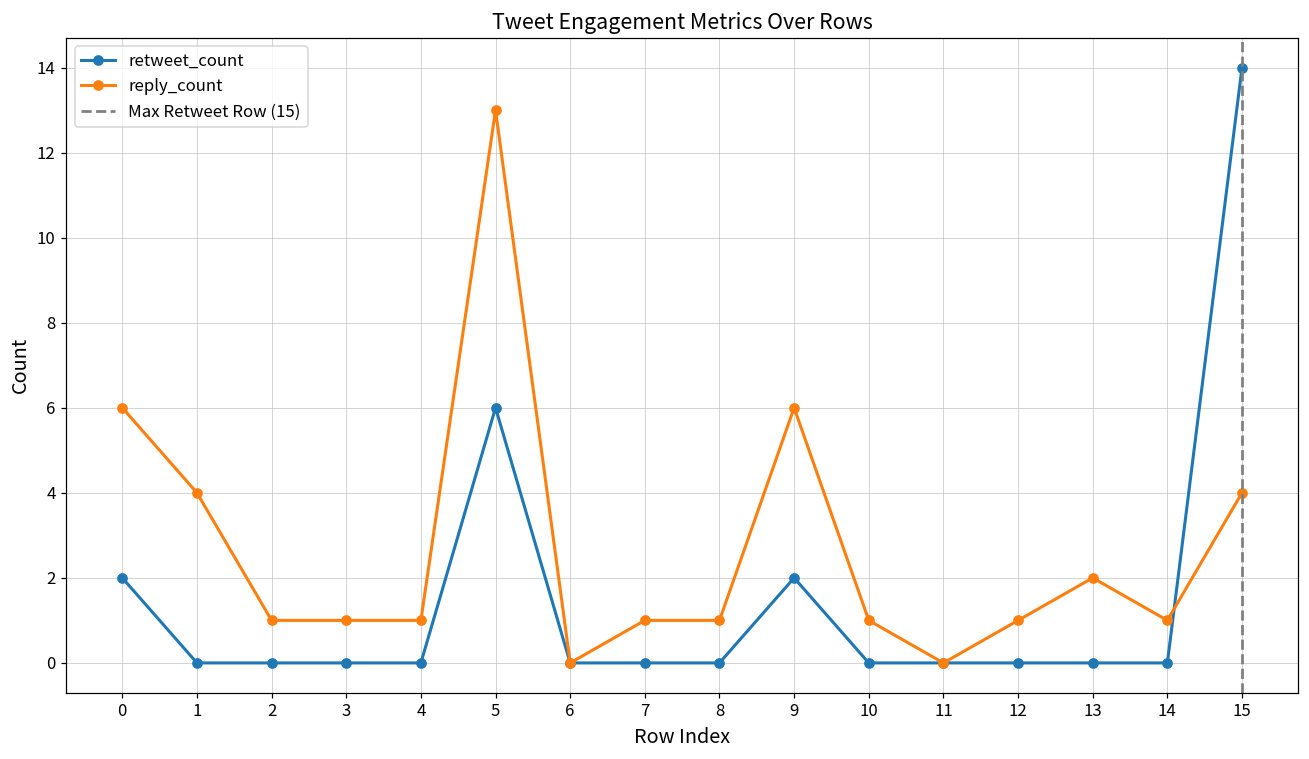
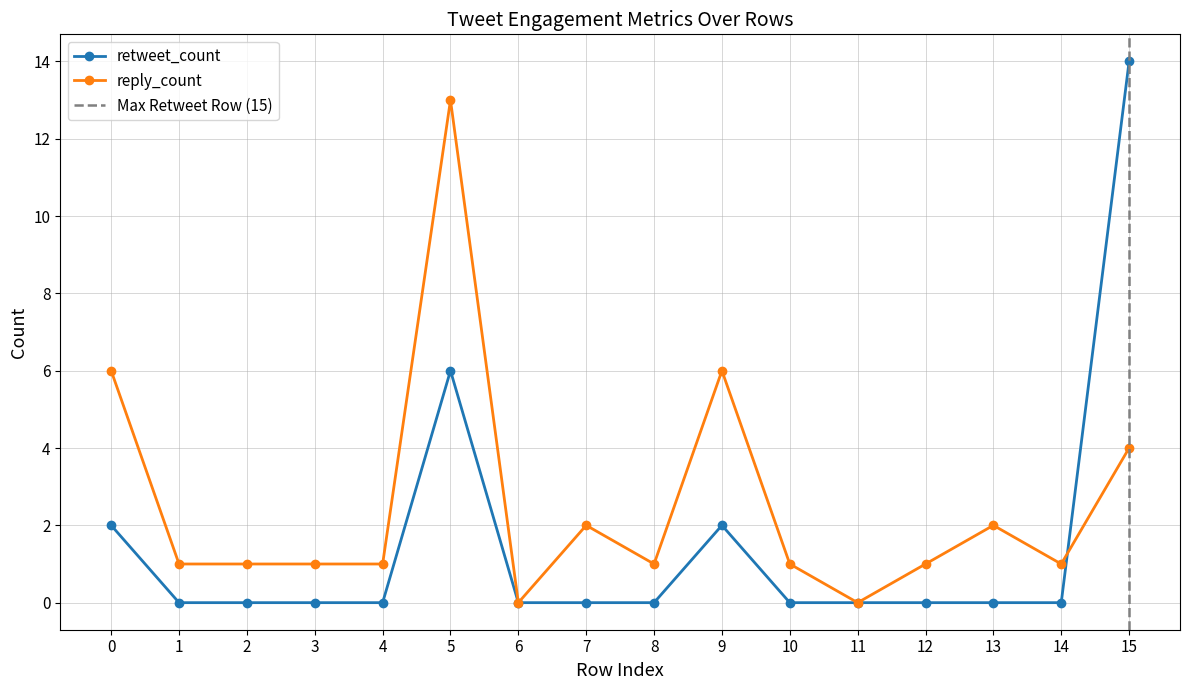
reply_count, 1: 4 -> 1
reply_count, 7: 1 -> 2
